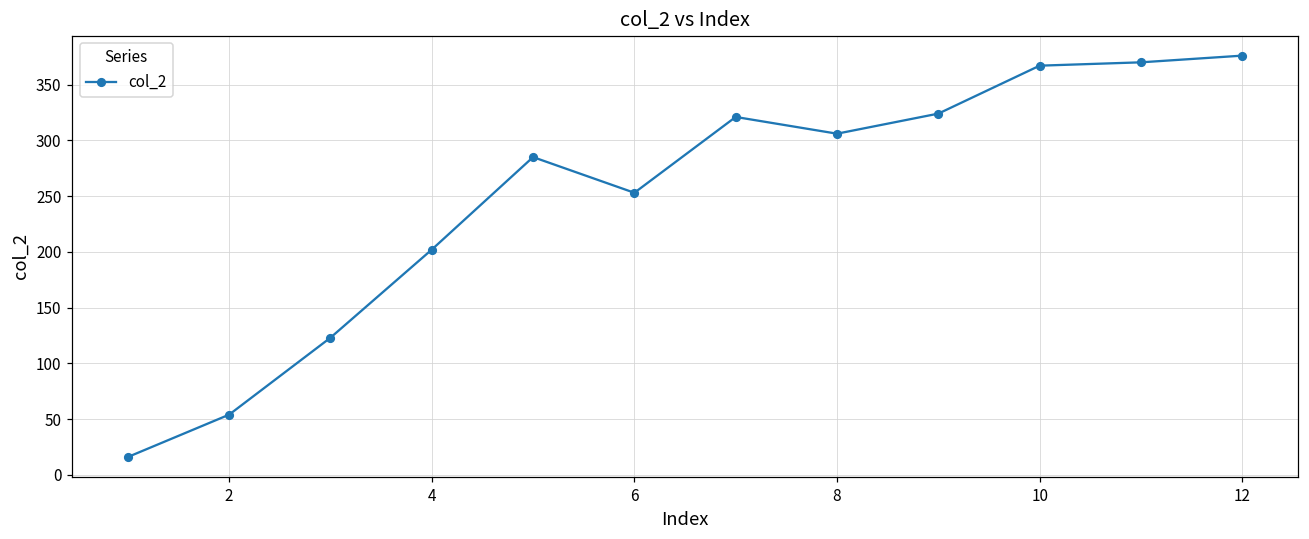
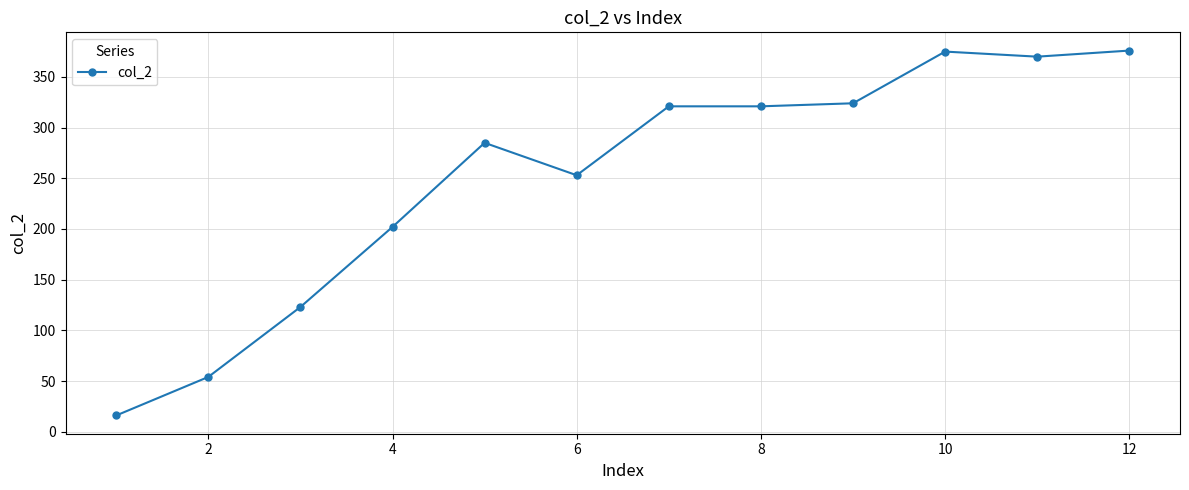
8: 306 -> 321
10: 367 -> 375
